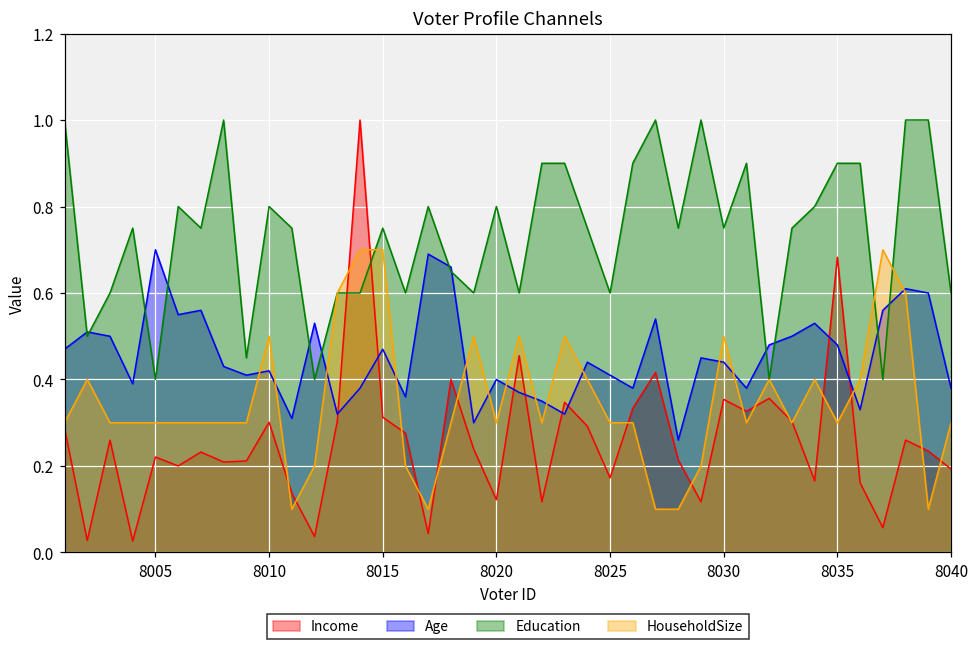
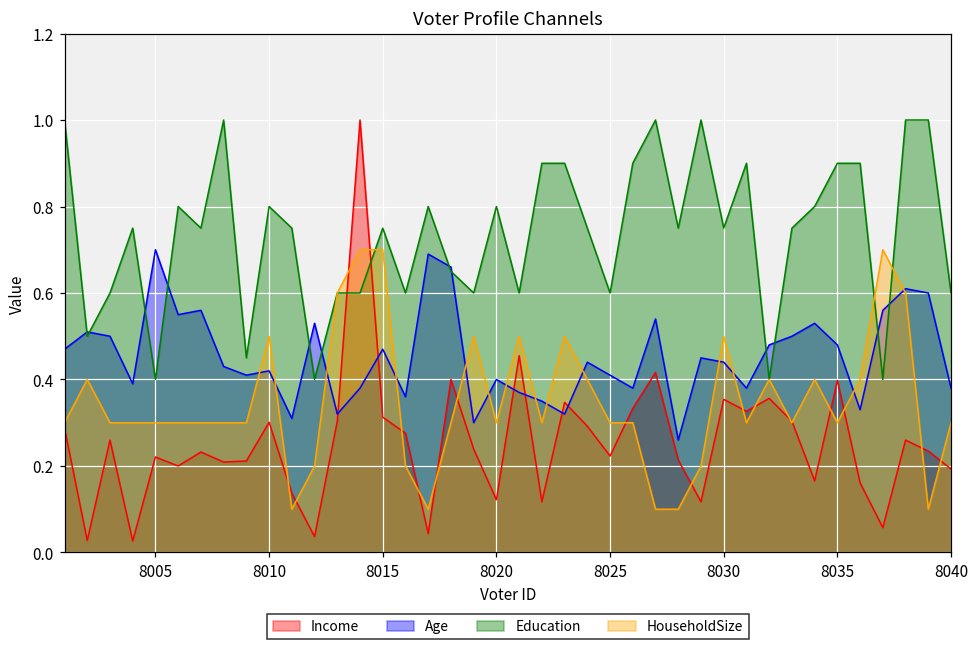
Income, 8025: 0.17 -> 0.22
Income, 8035: 0.68 -> 0.40
